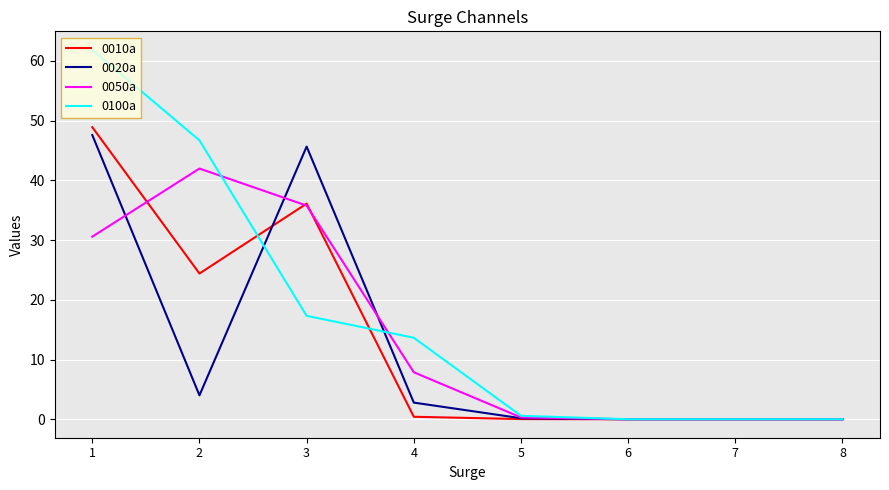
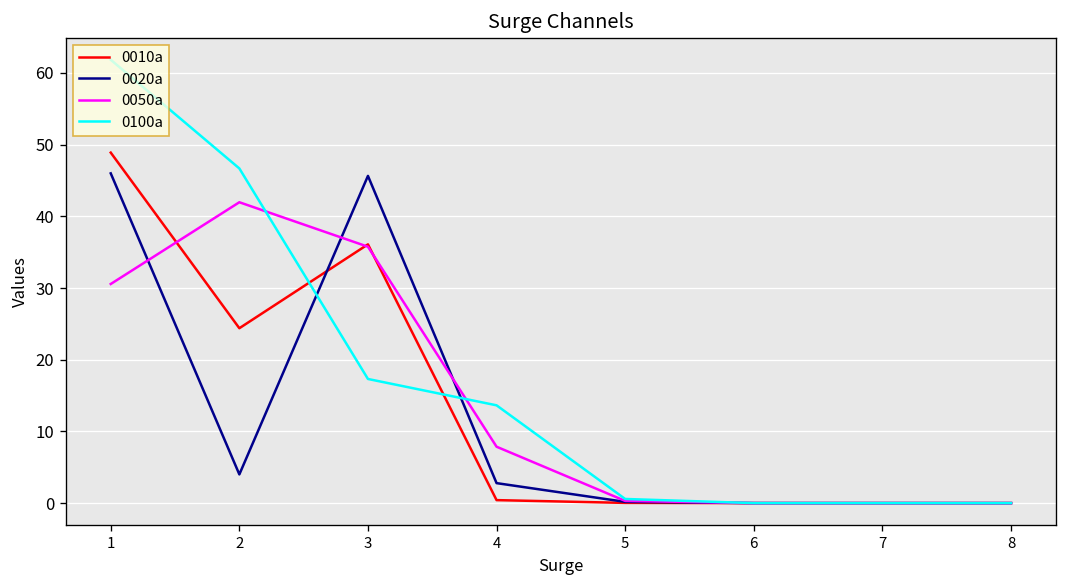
0020a, 1: 48 -> 46
